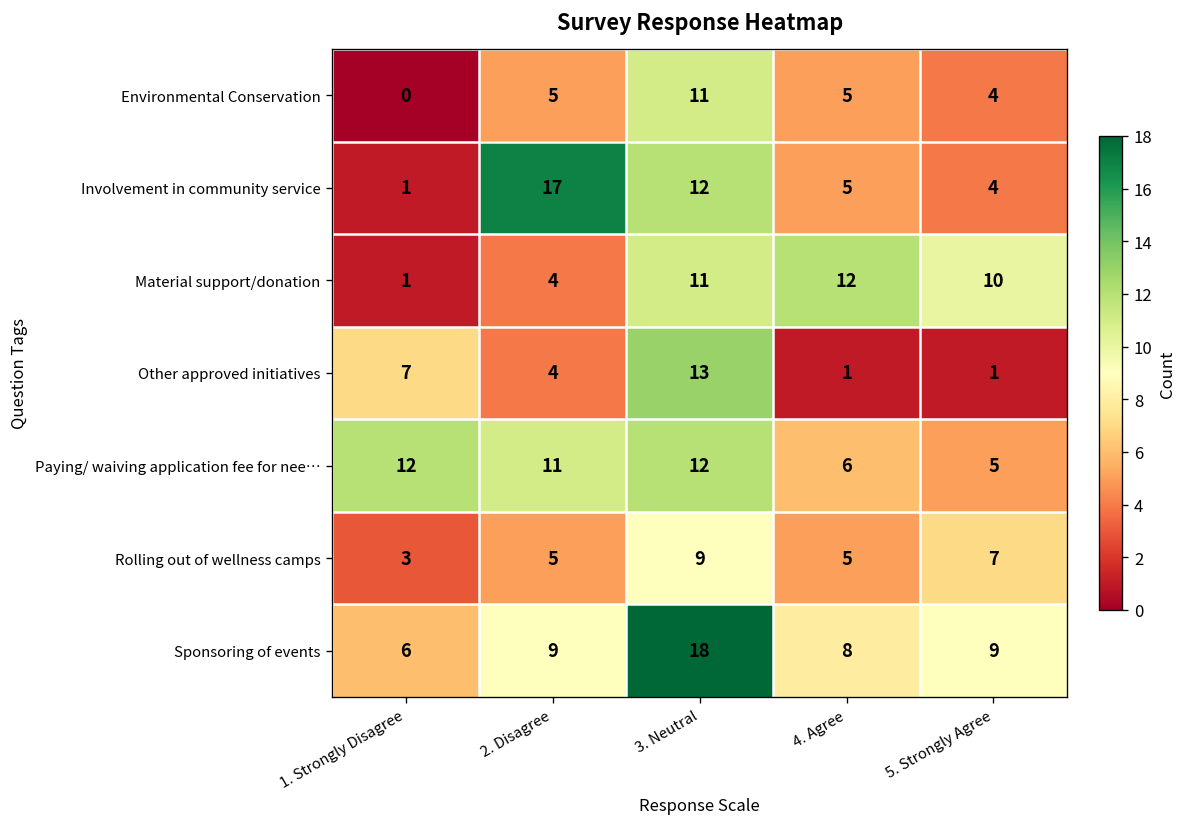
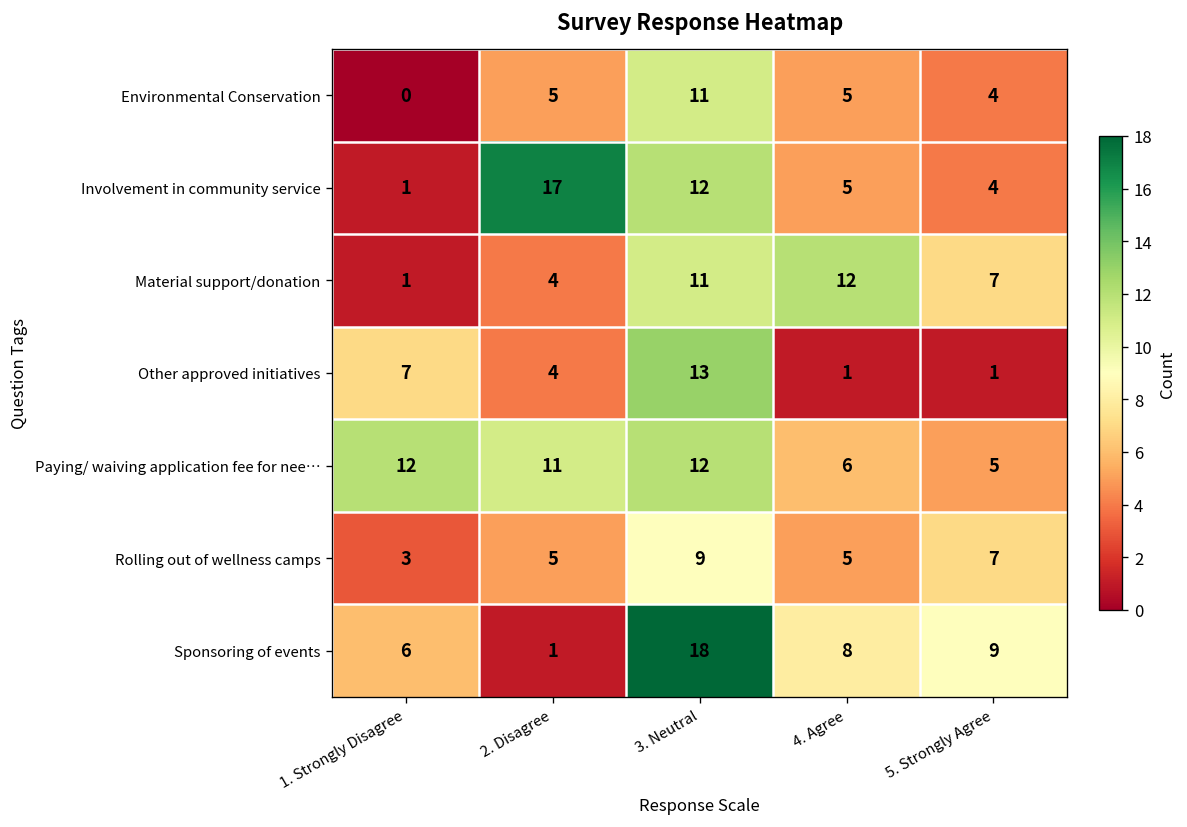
Material support/donation, 5. Strongly Agree: 10 -> 7
Sponsoring of events, 2. Disagree: 9 -> 1
